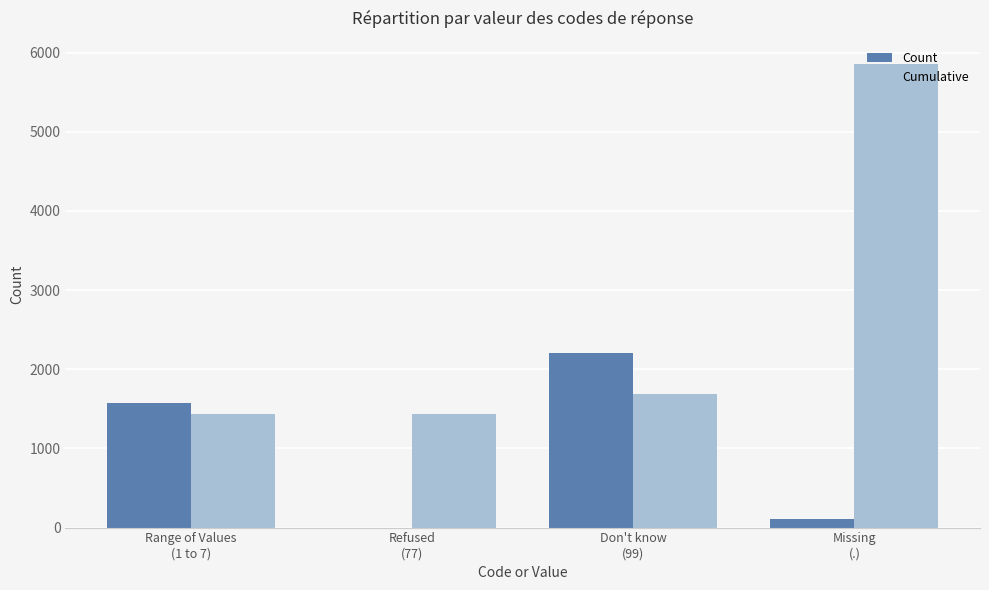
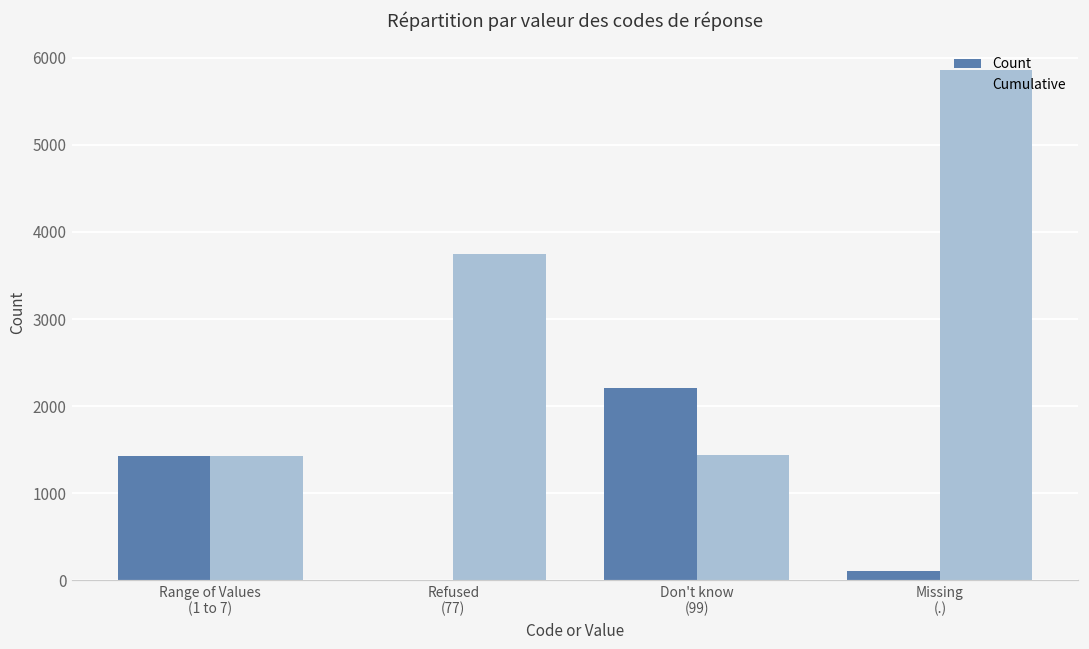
Count, Range of Values (1 to 7): 1600 -> 1400
Cumulative, Refused (77): 1400 -> 3700
Cumulative, Don't know (99): 1700 -> 1400
